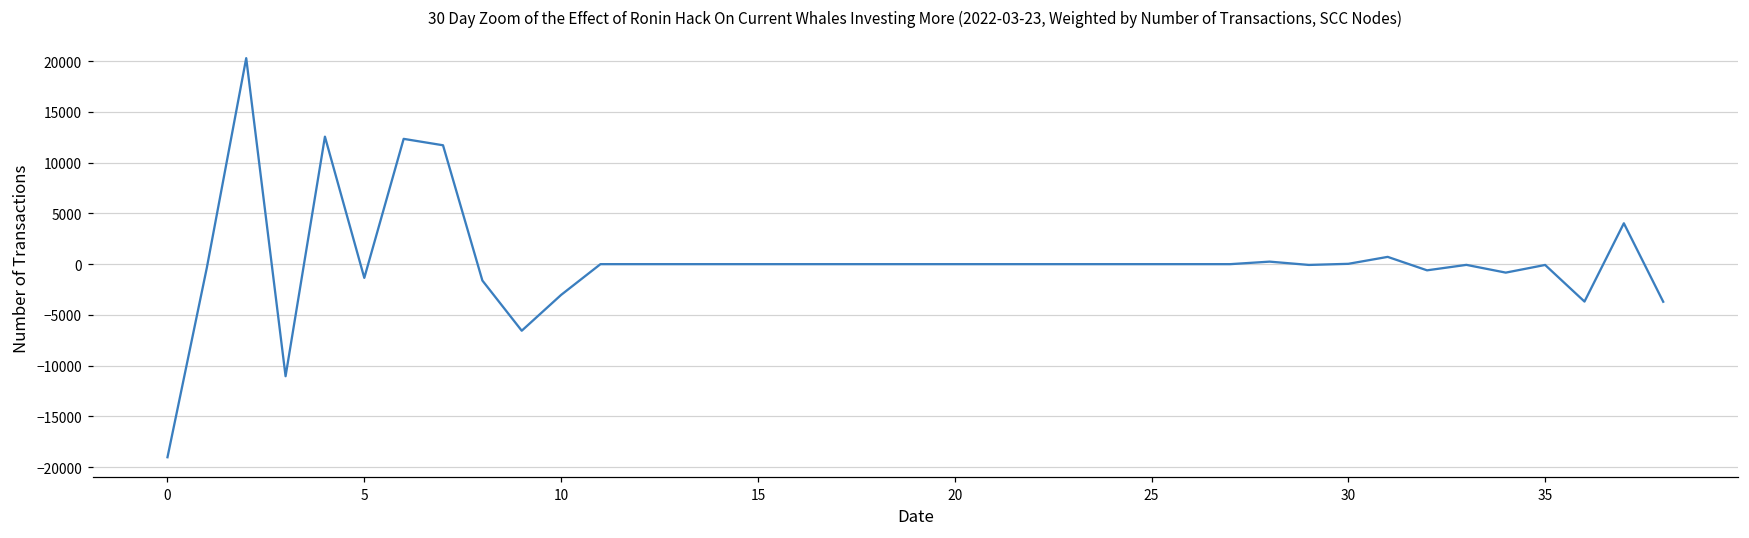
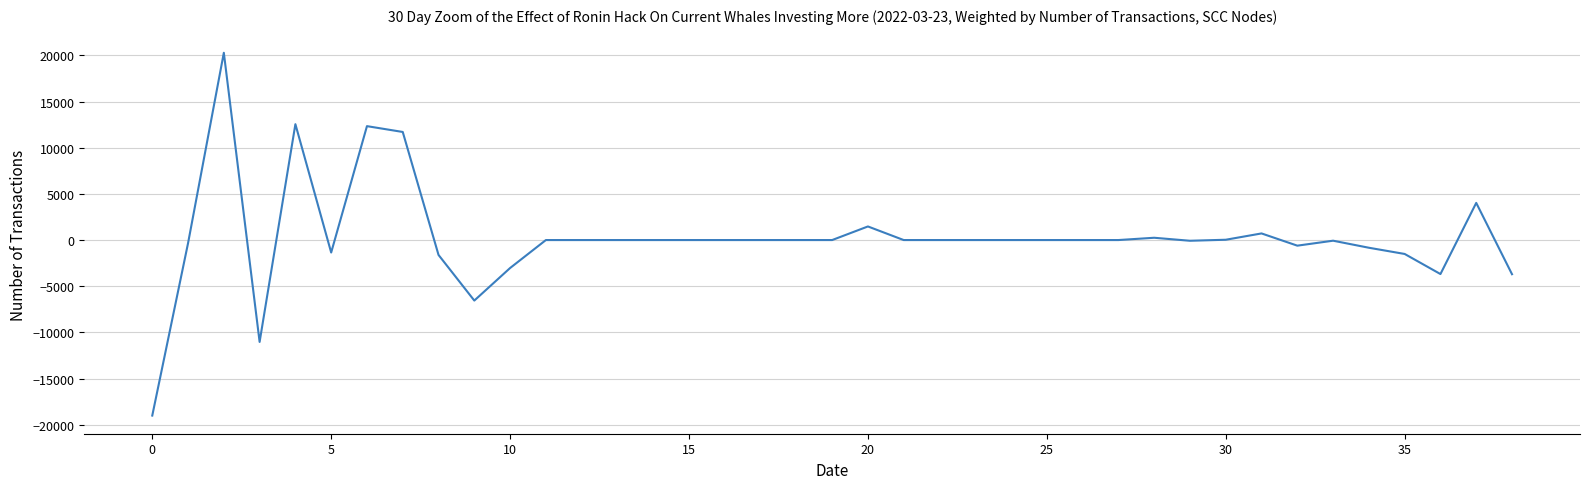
20: 0 -> 1000
35: 0 -> -2000
